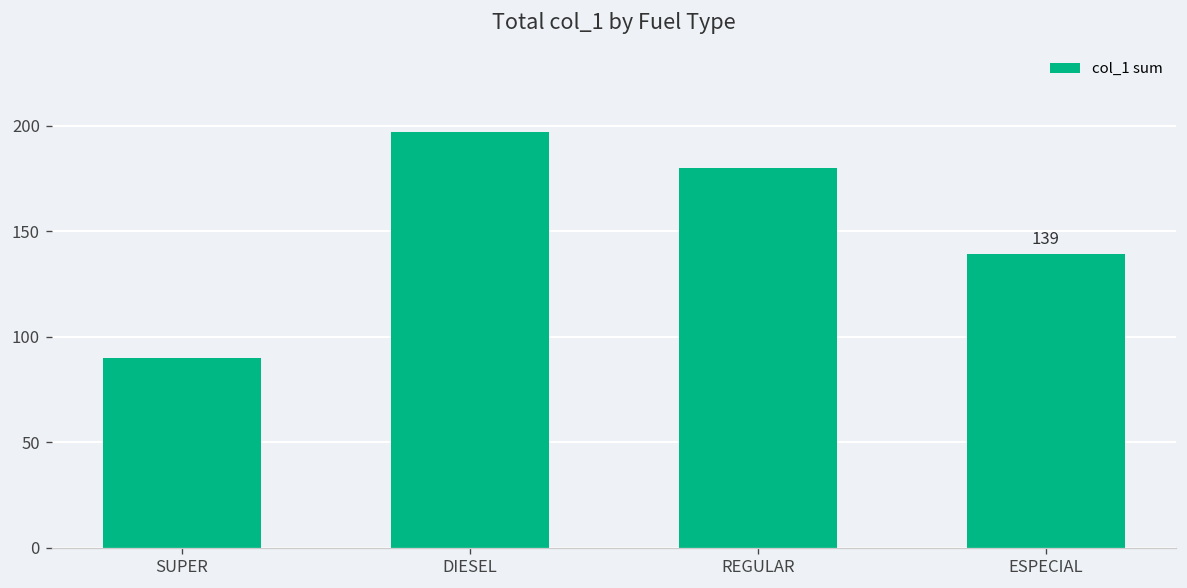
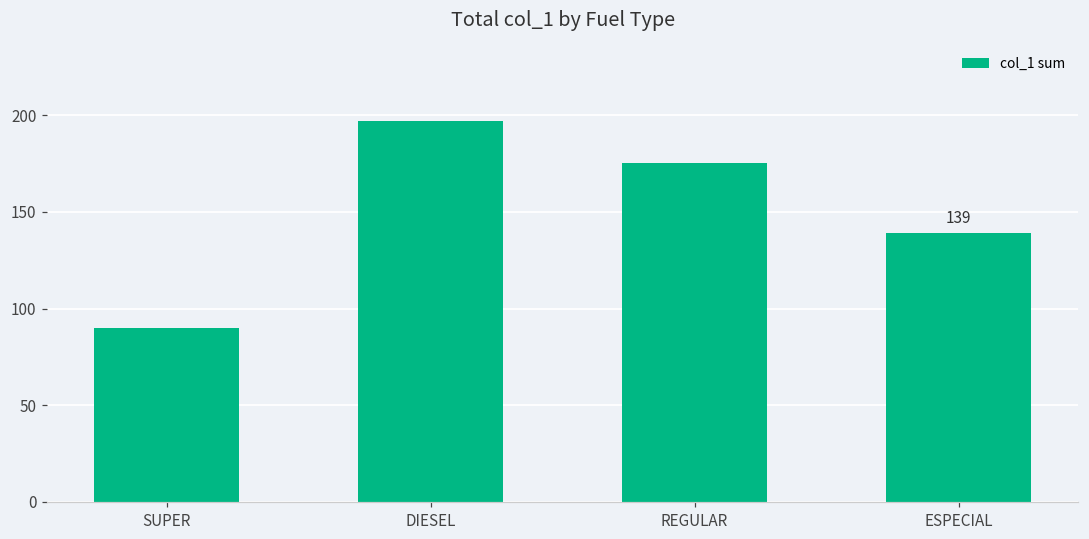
REGULAR: 180 -> 175
